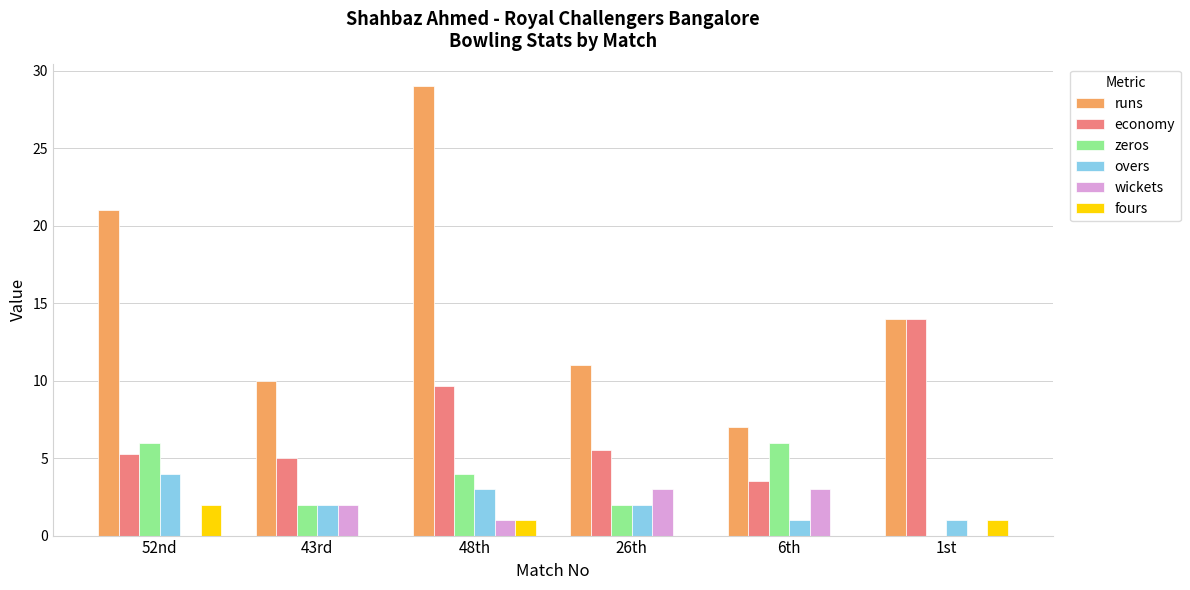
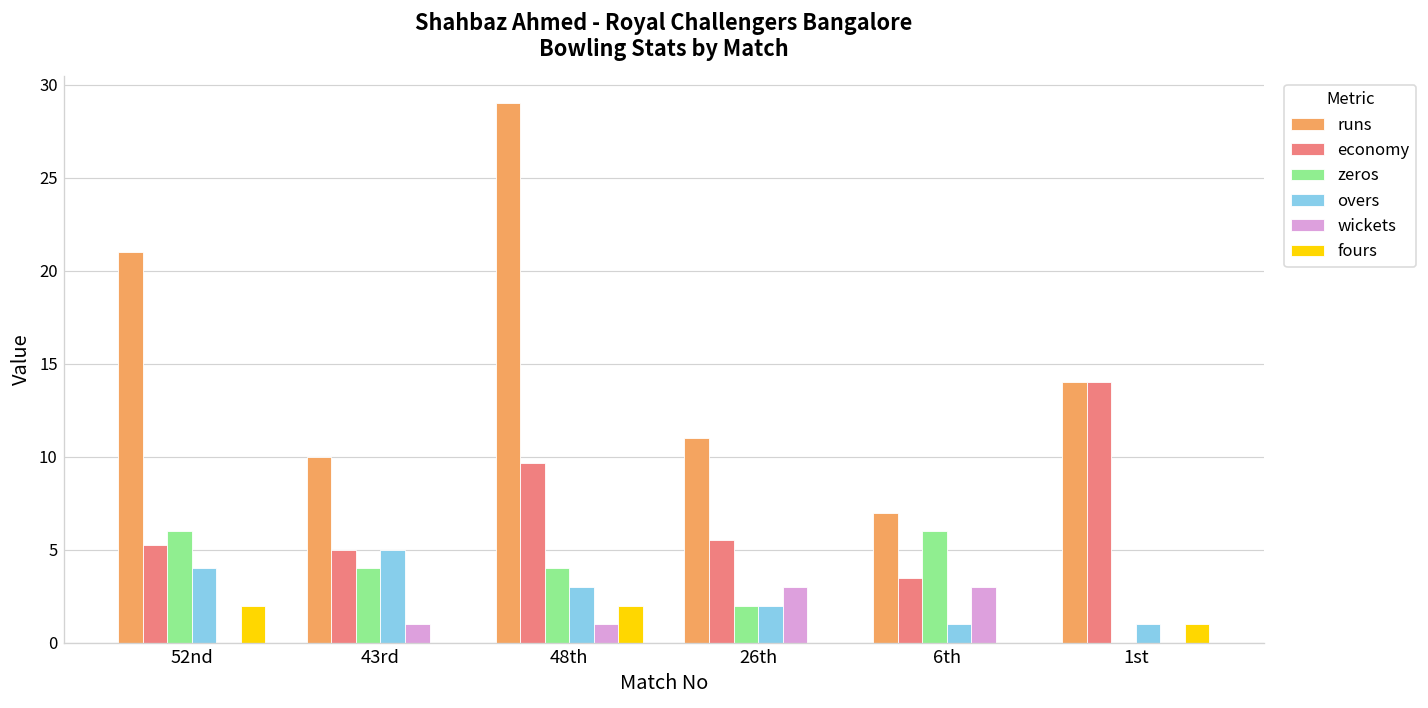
zeros, 43rd: 2 -> 4
overs, 43rd: 2 -> 5
wickets, 43rd: 2 -> 1
fours, 48th: 1 -> 2
